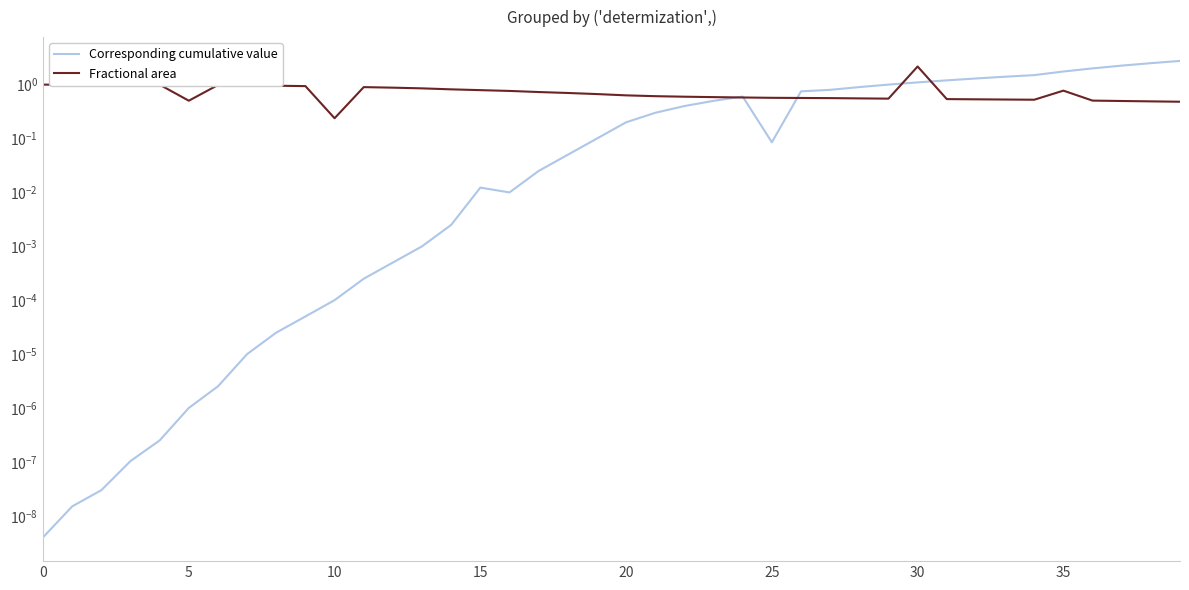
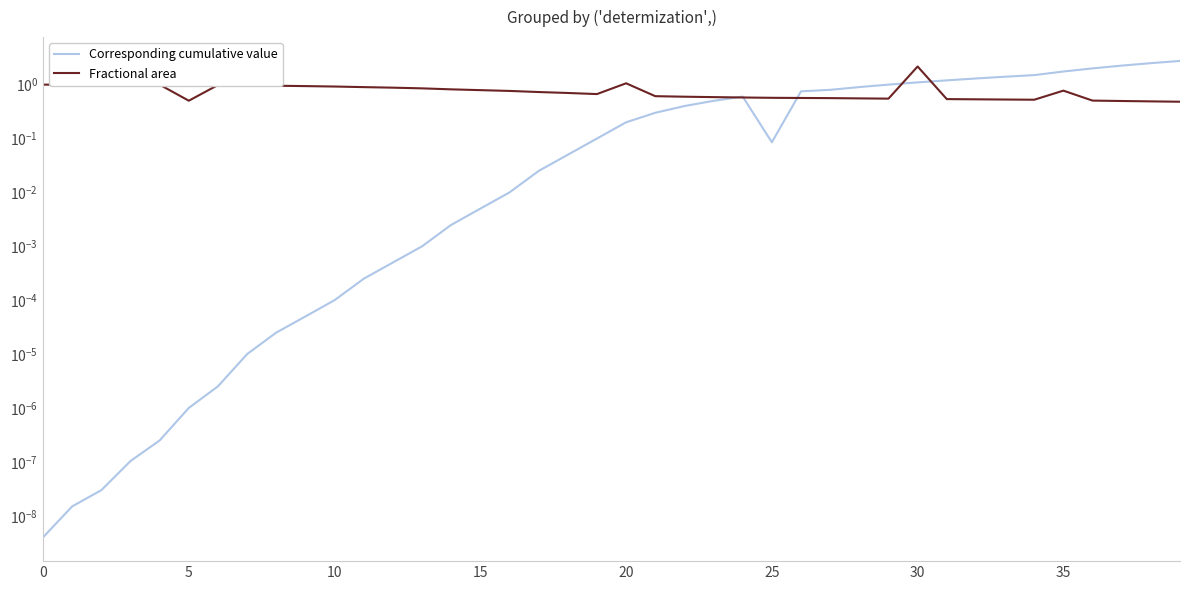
Fractional area, 10: 0.2 -> 0.9
Corresponding cumulative value, 15: 0.012 -> 0.005
Fractional area, 20: 0.6 -> 1.1
